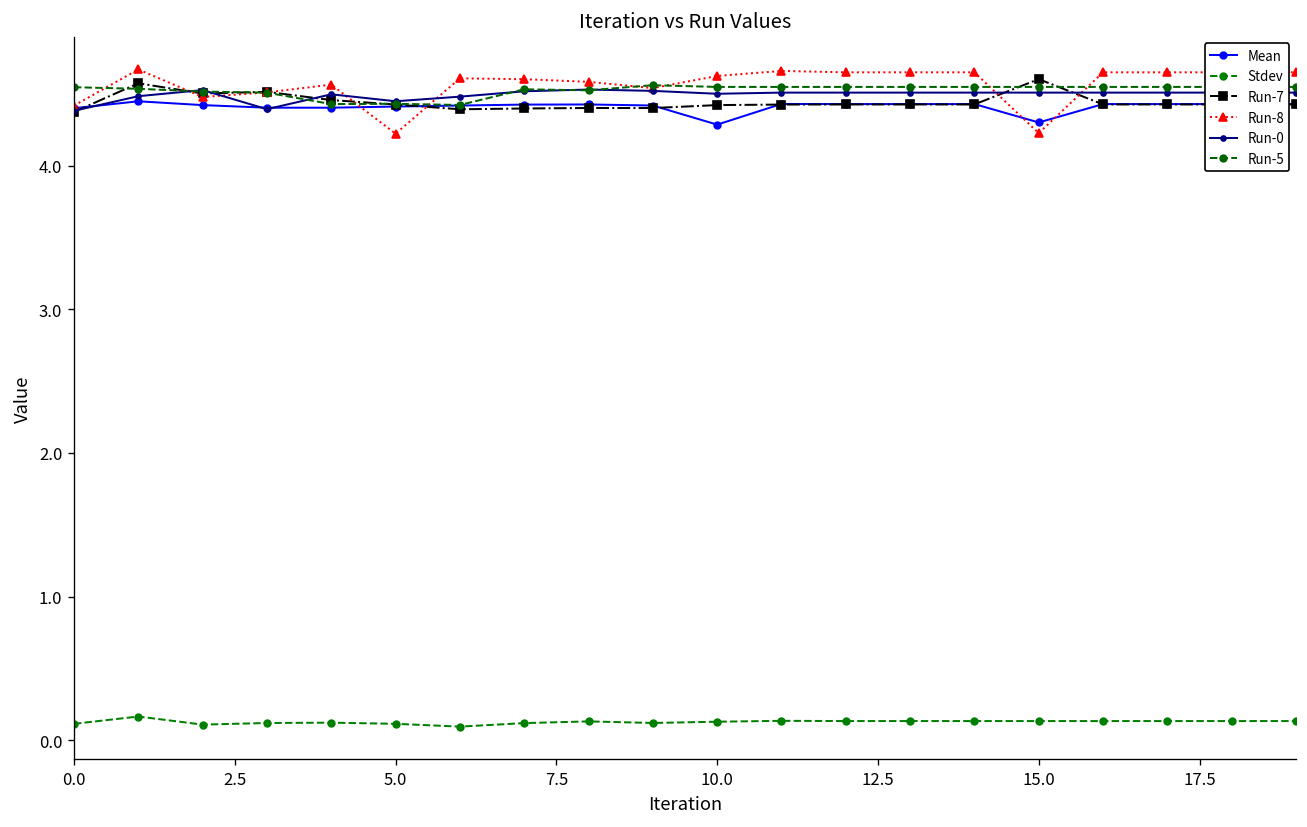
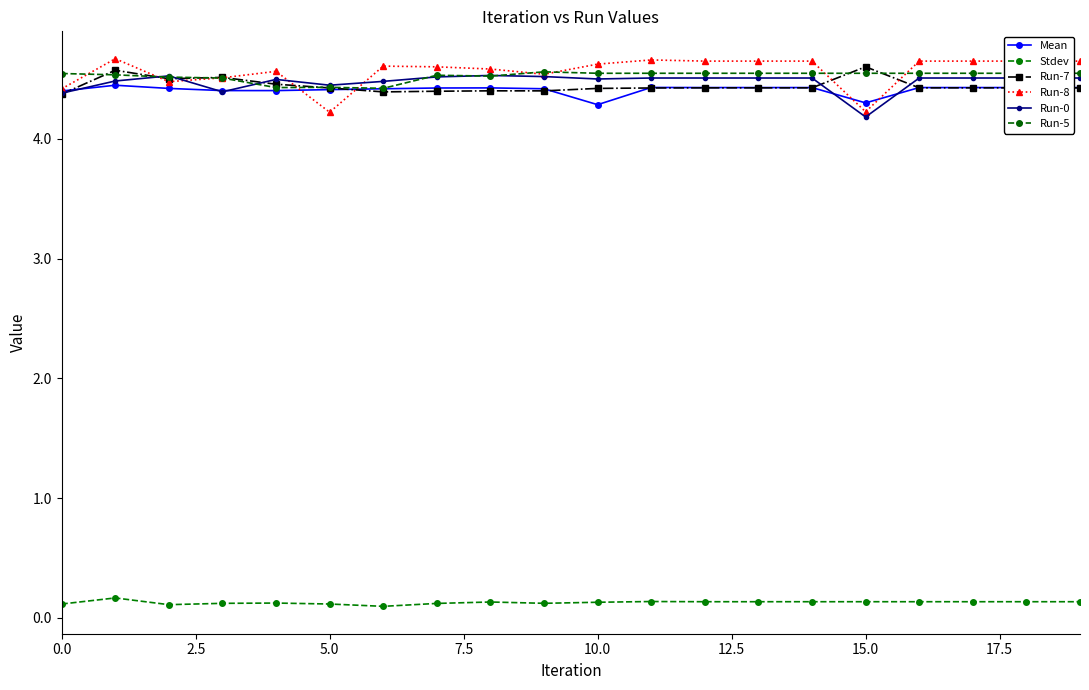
Run-0, 15.0: 4.51 -> 4.18
